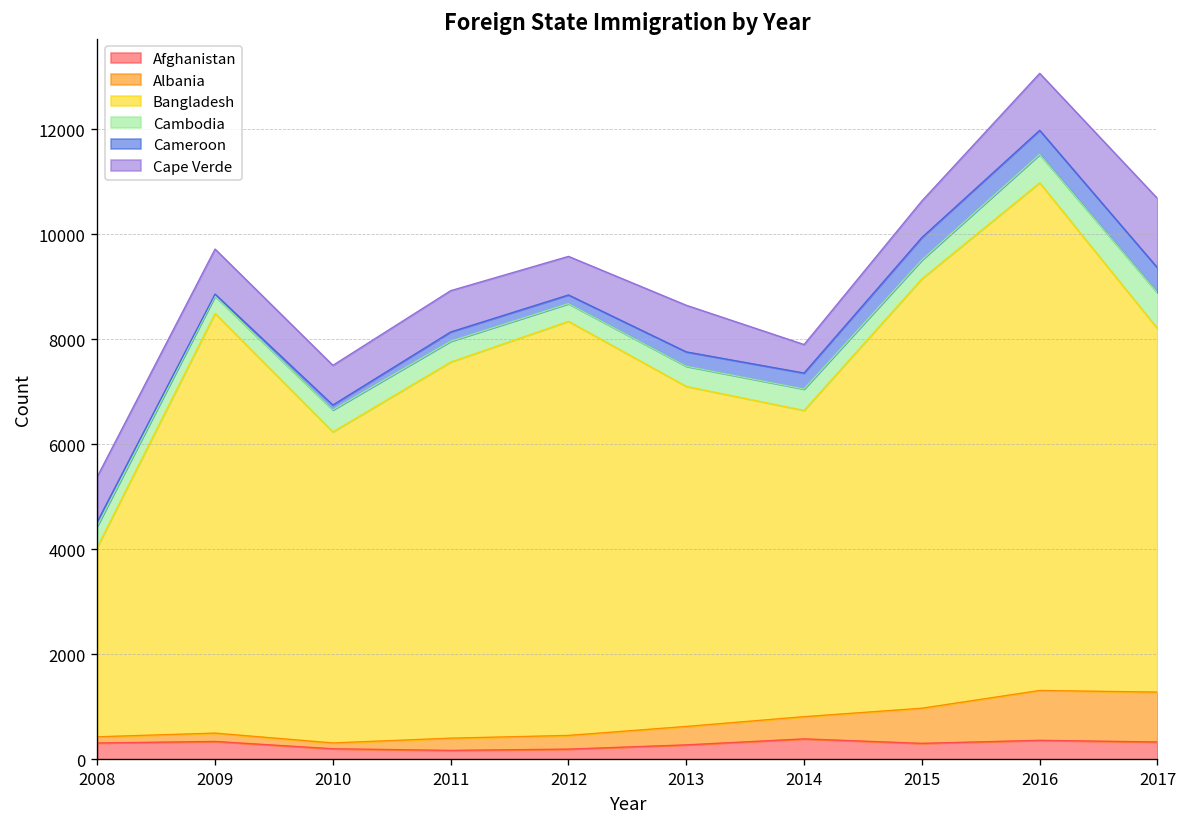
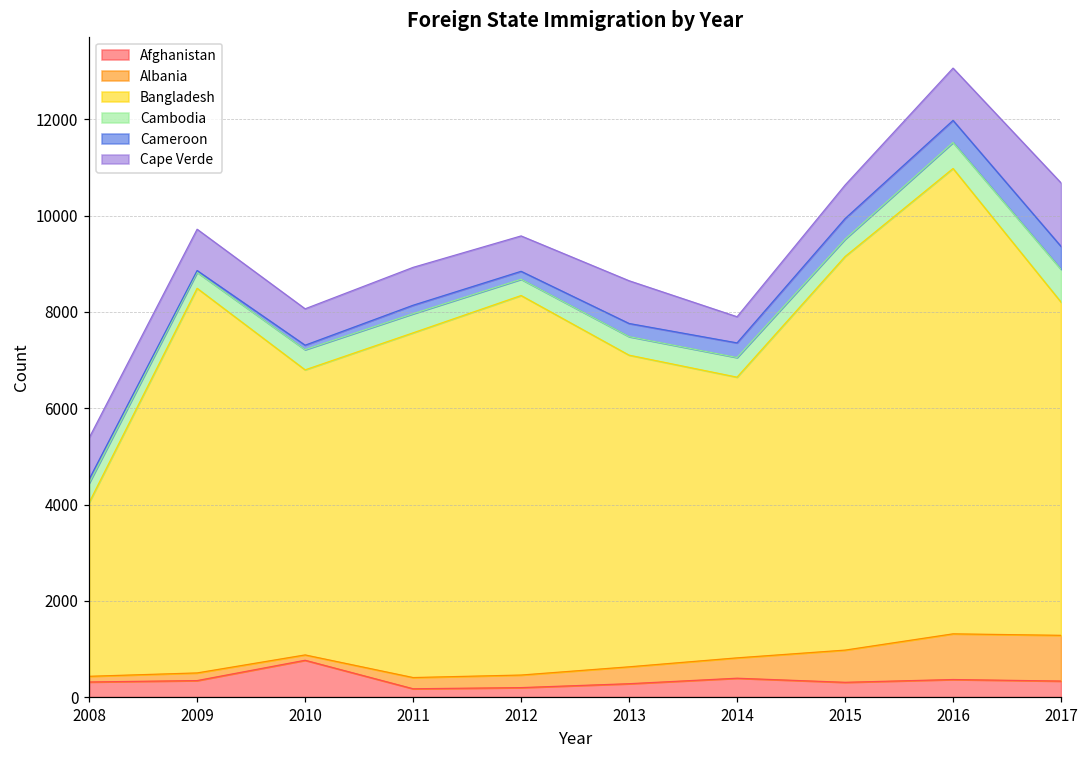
Afghanistan, 2010: 200 -> 800
